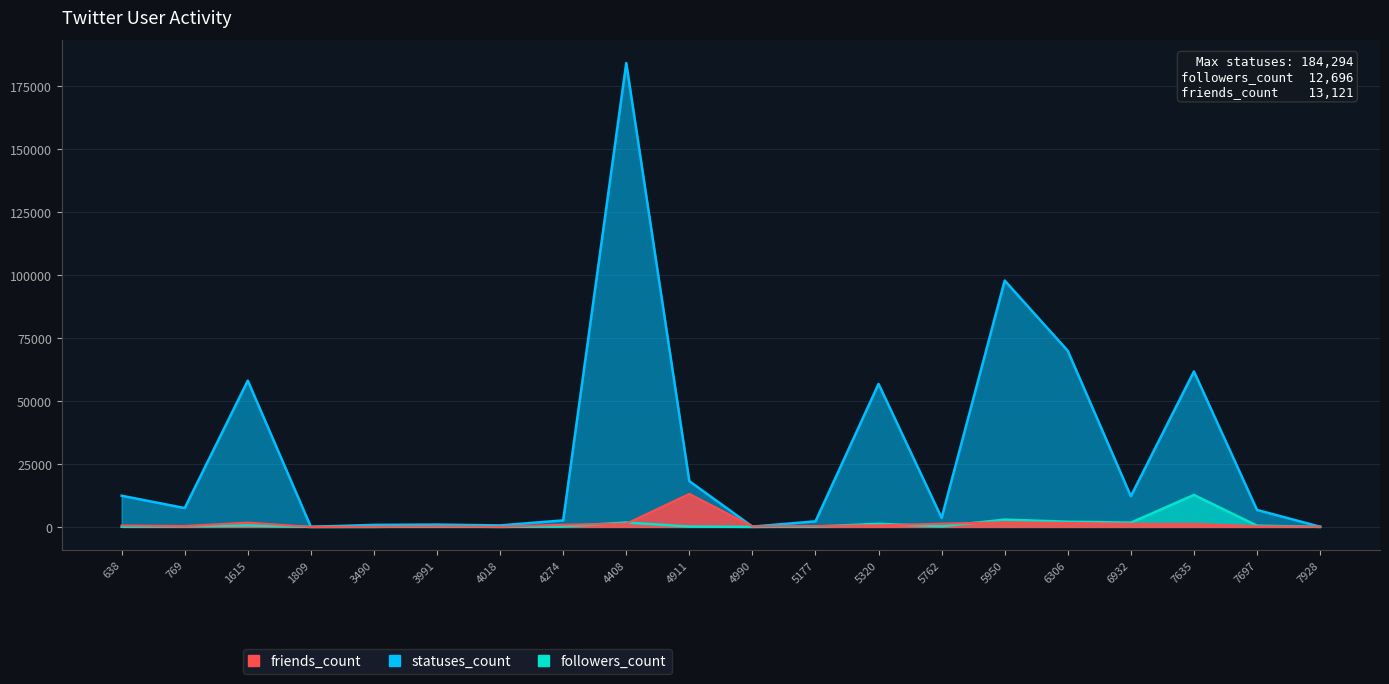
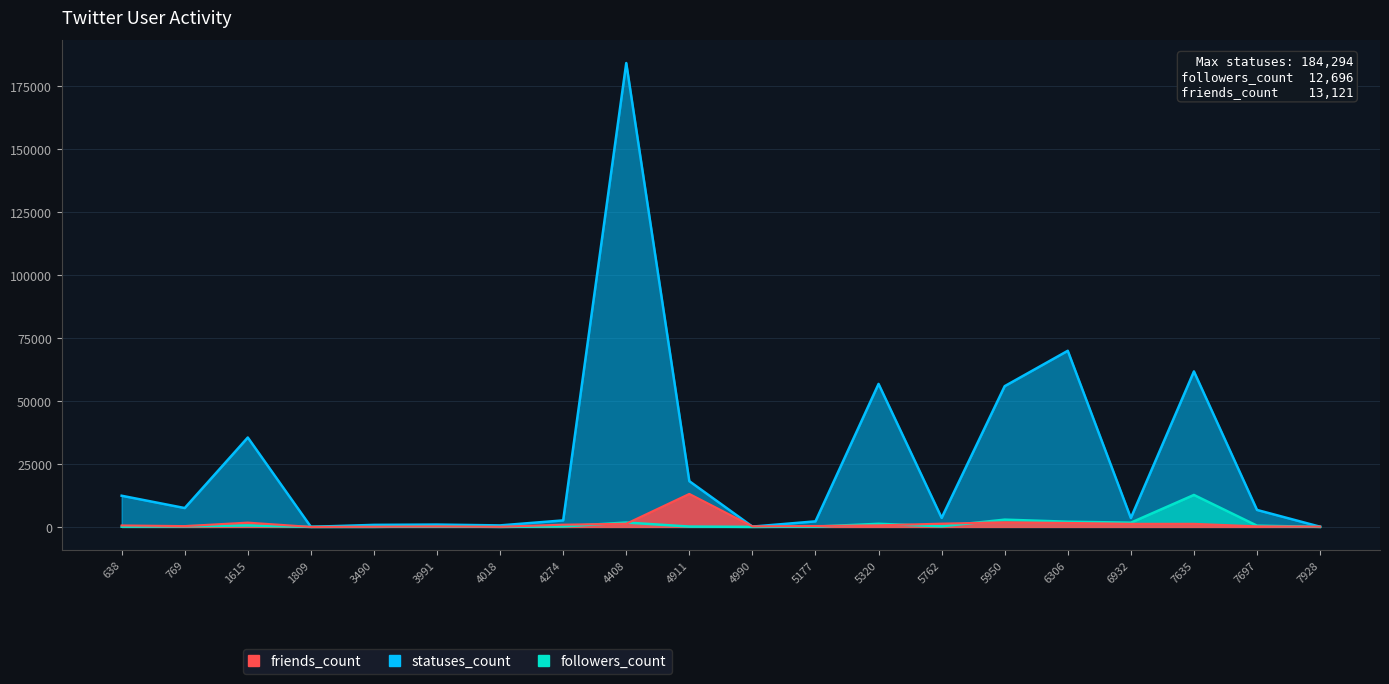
statuses_count, 1615: 58000 -> 36000
statuses_count, 5950: 98000 -> 56000
statuses_count, 6932: 12000 -> 4000
